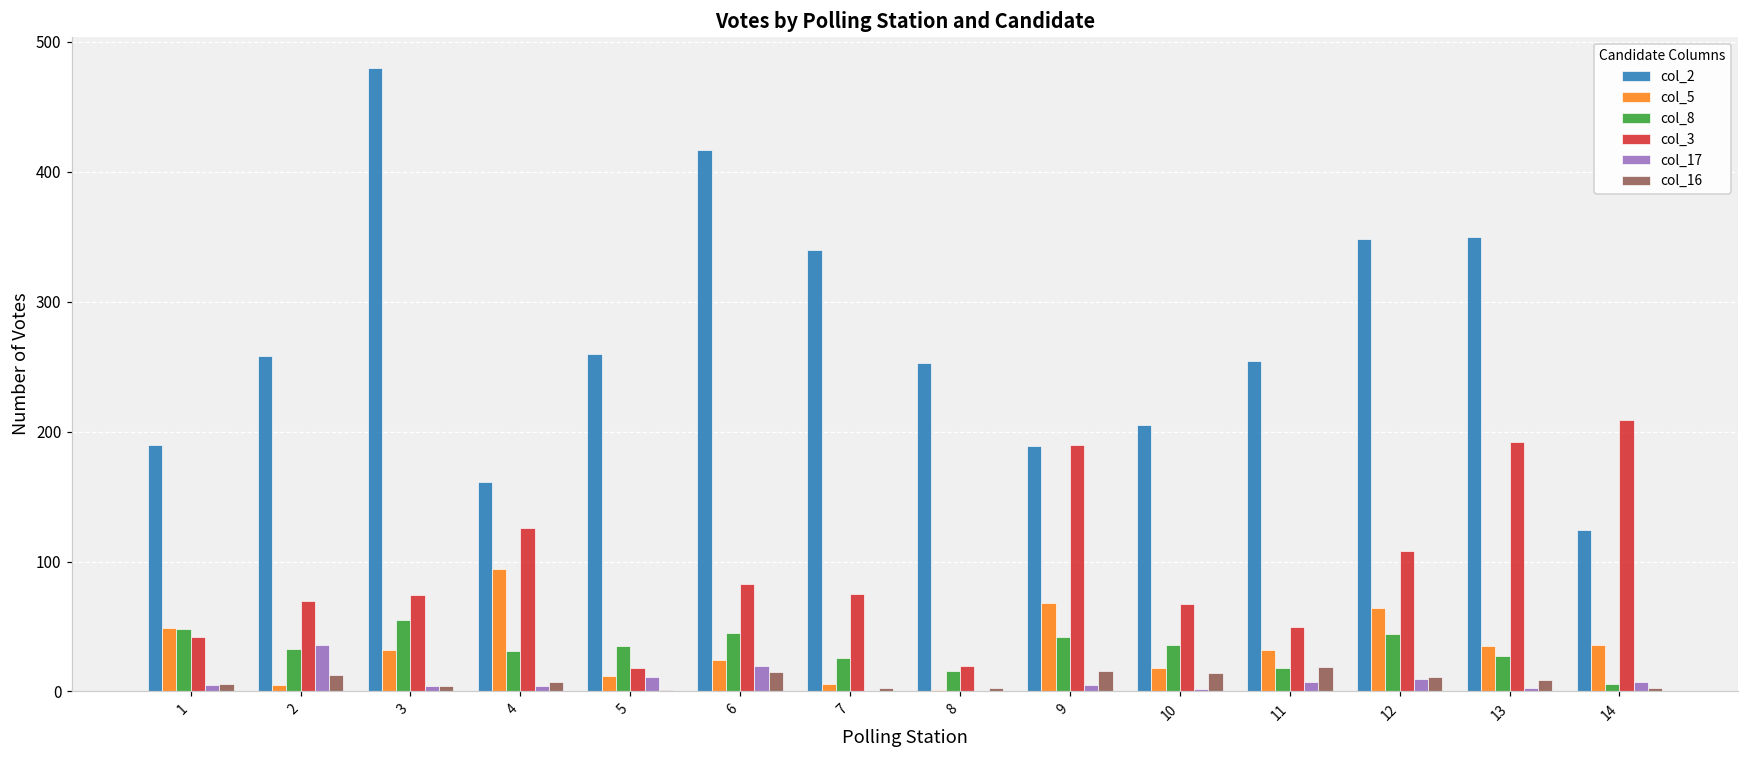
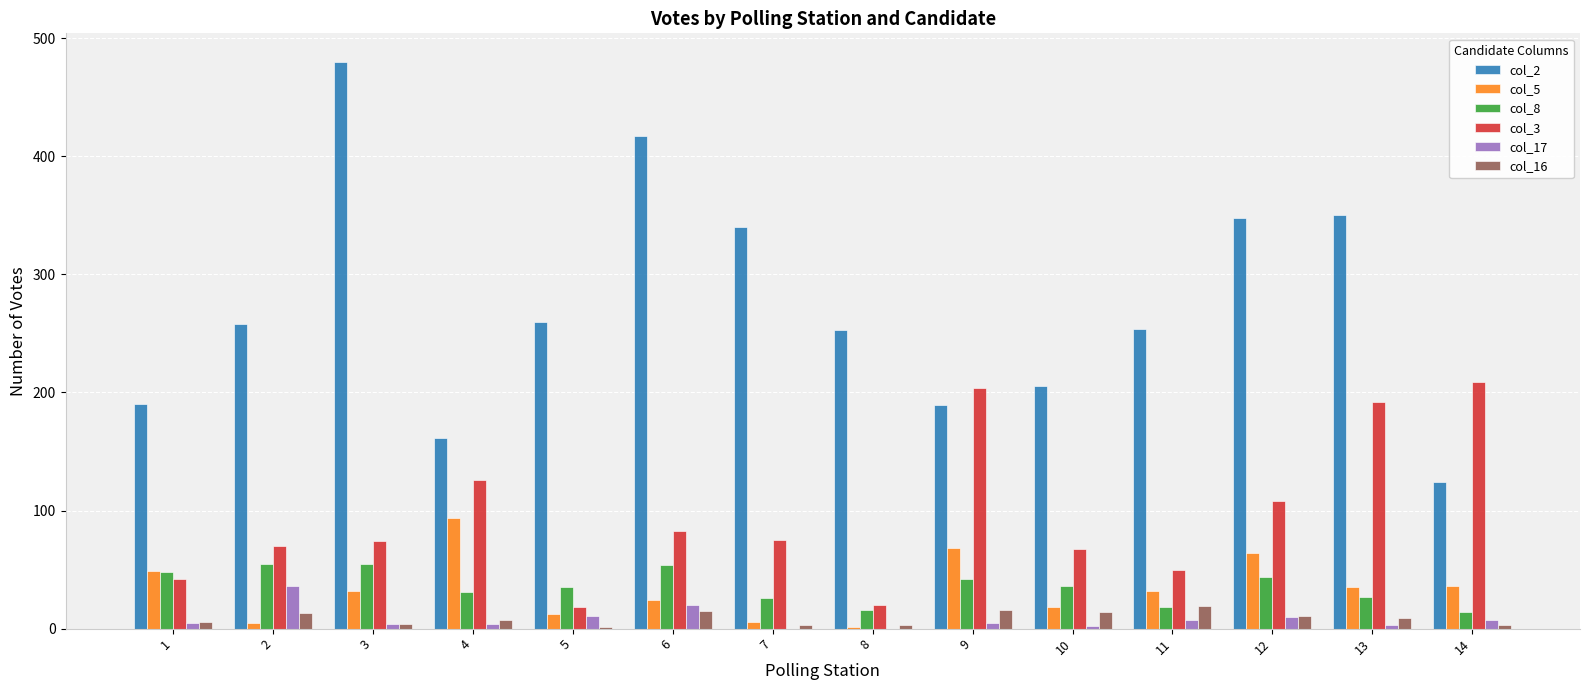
col_8, 2: 33 -> 55
col_8, 6: 45 -> 54
col_3, 9: 190 -> 204
col_8, 14: 6 -> 14
